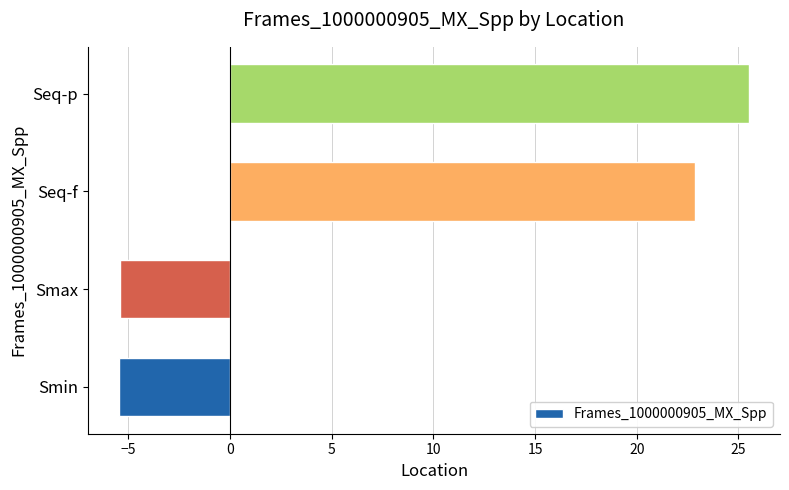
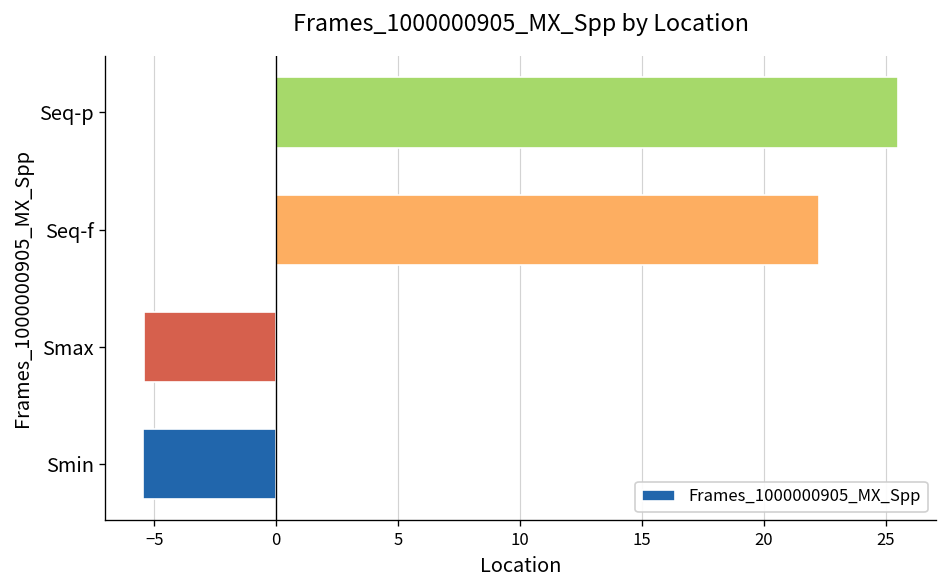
Seq-f: 22.9 -> 22.2
